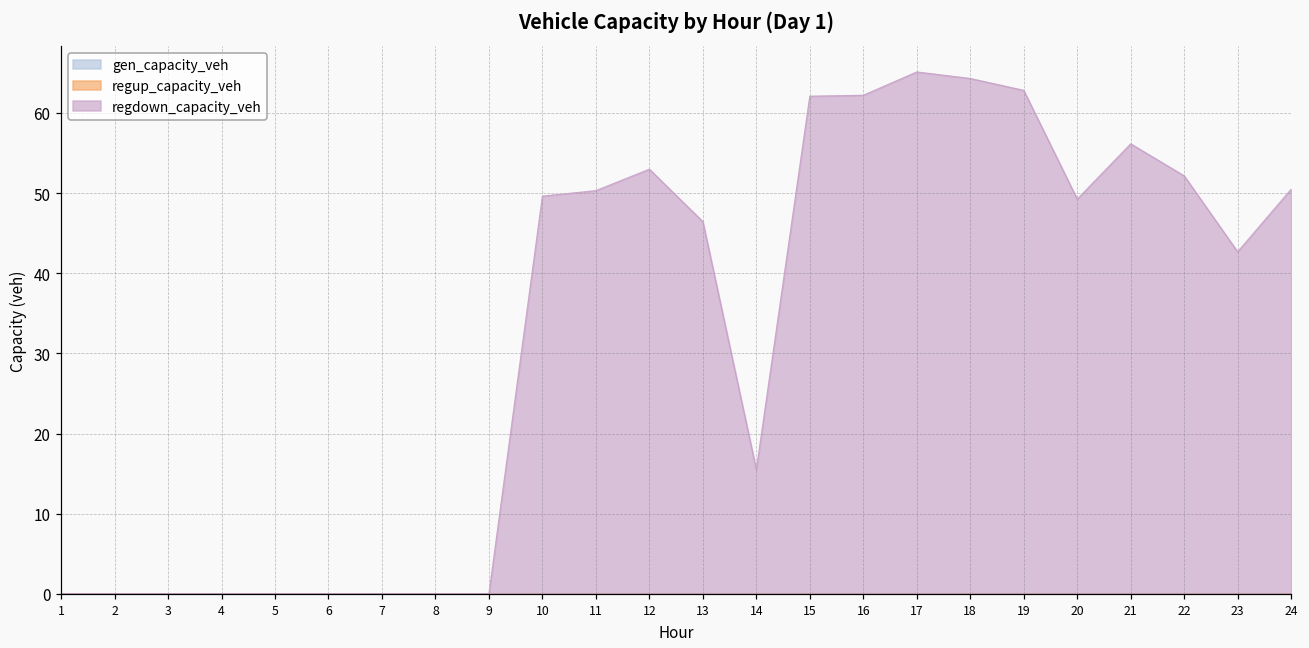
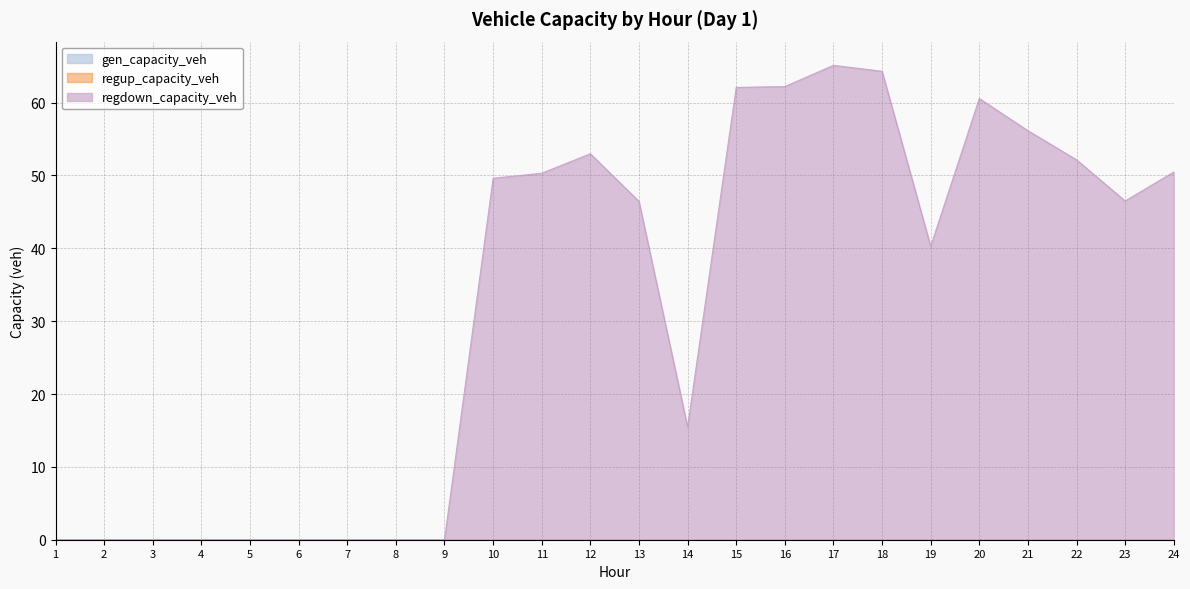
regdown_capacity_veh, 19: 63 -> 40
regdown_capacity_veh, 20: 49 -> 61
regdown_capacity_veh, 23: 43 -> 47
